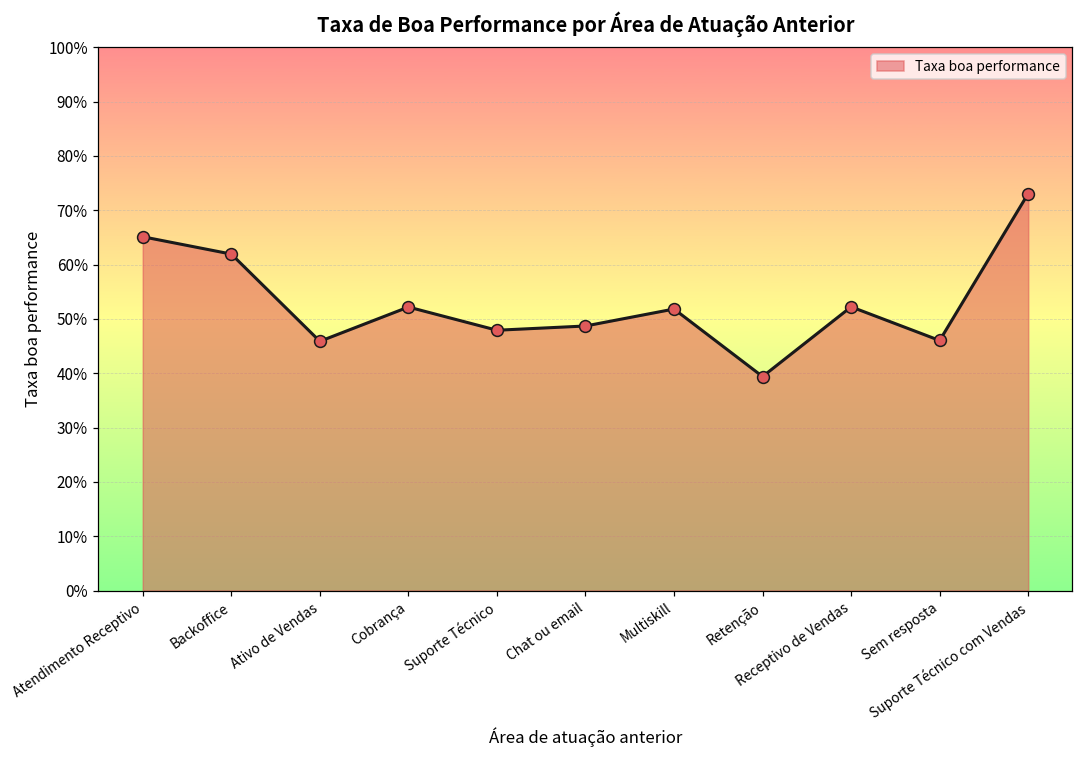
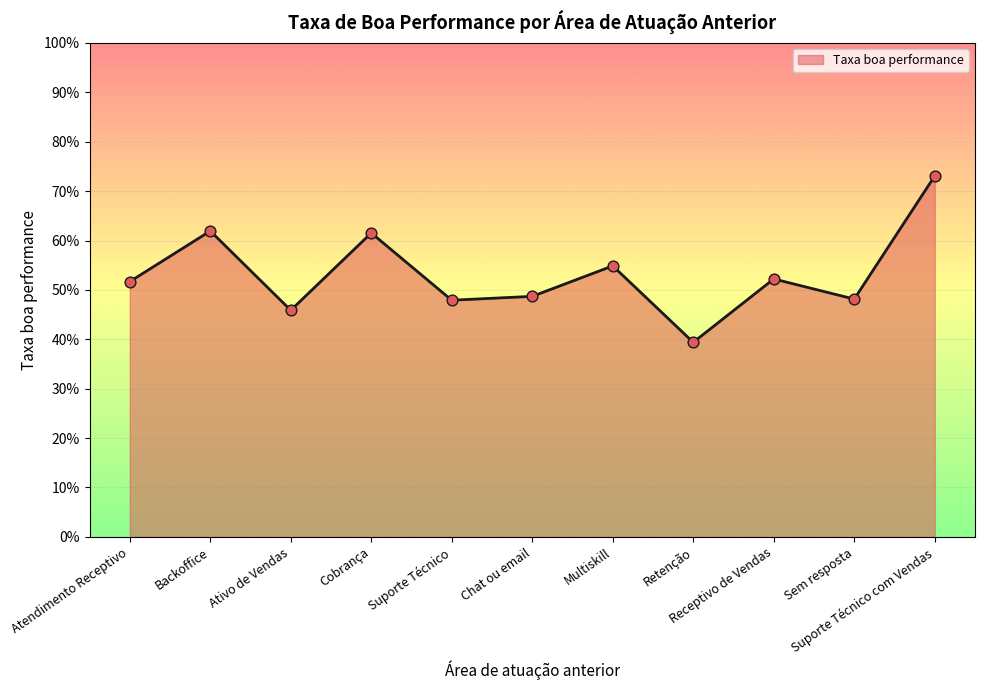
Atendimento Receptivo: 65% -> 52%
Cobrança: 52% -> 62%
Multiskill: 52% -> 55%
Sem resposta: 46% -> 48%
